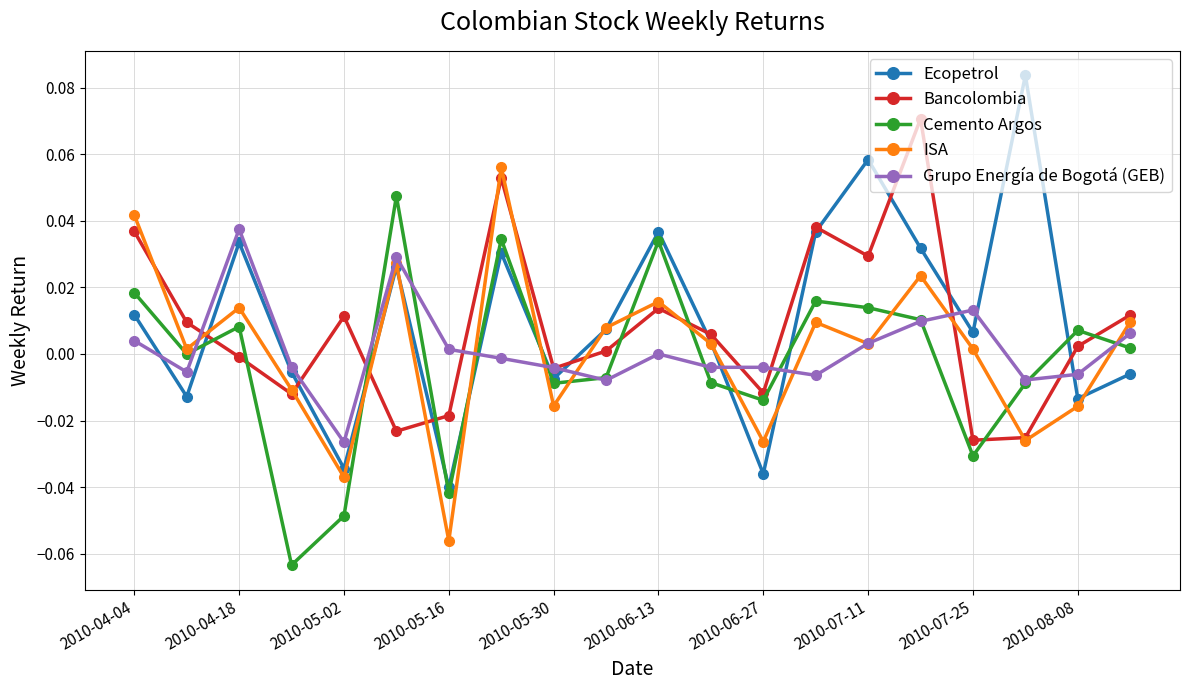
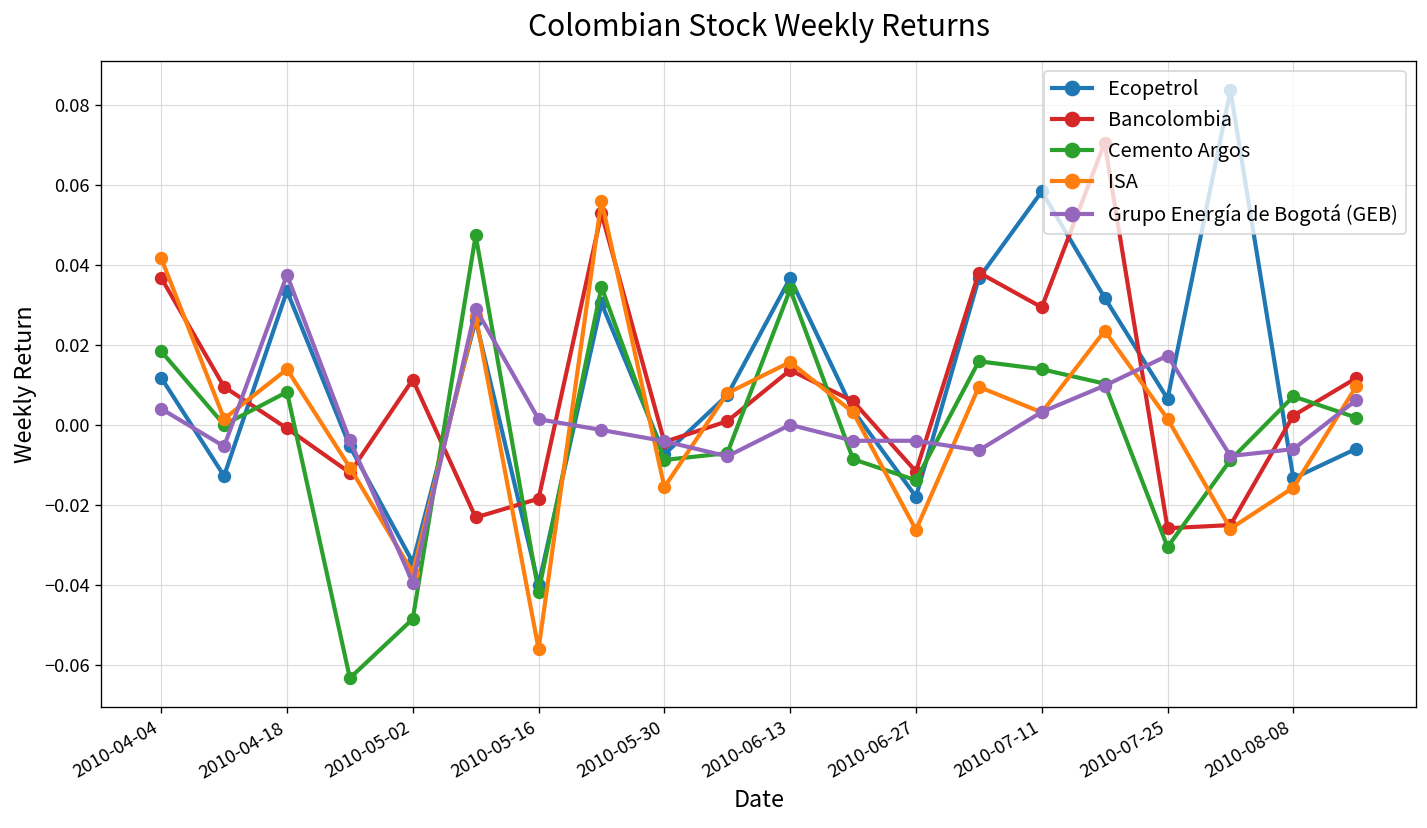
Grupo Energía de Bogotá (GEB), 2010-05-02: -0.027 -> -0.040
Ecopetrol, 2010-06-27: -0.036 -> -0.018
Grupo Energía de Bogotá (GEB), 2010-07-25: 0.013 -> 0.017
